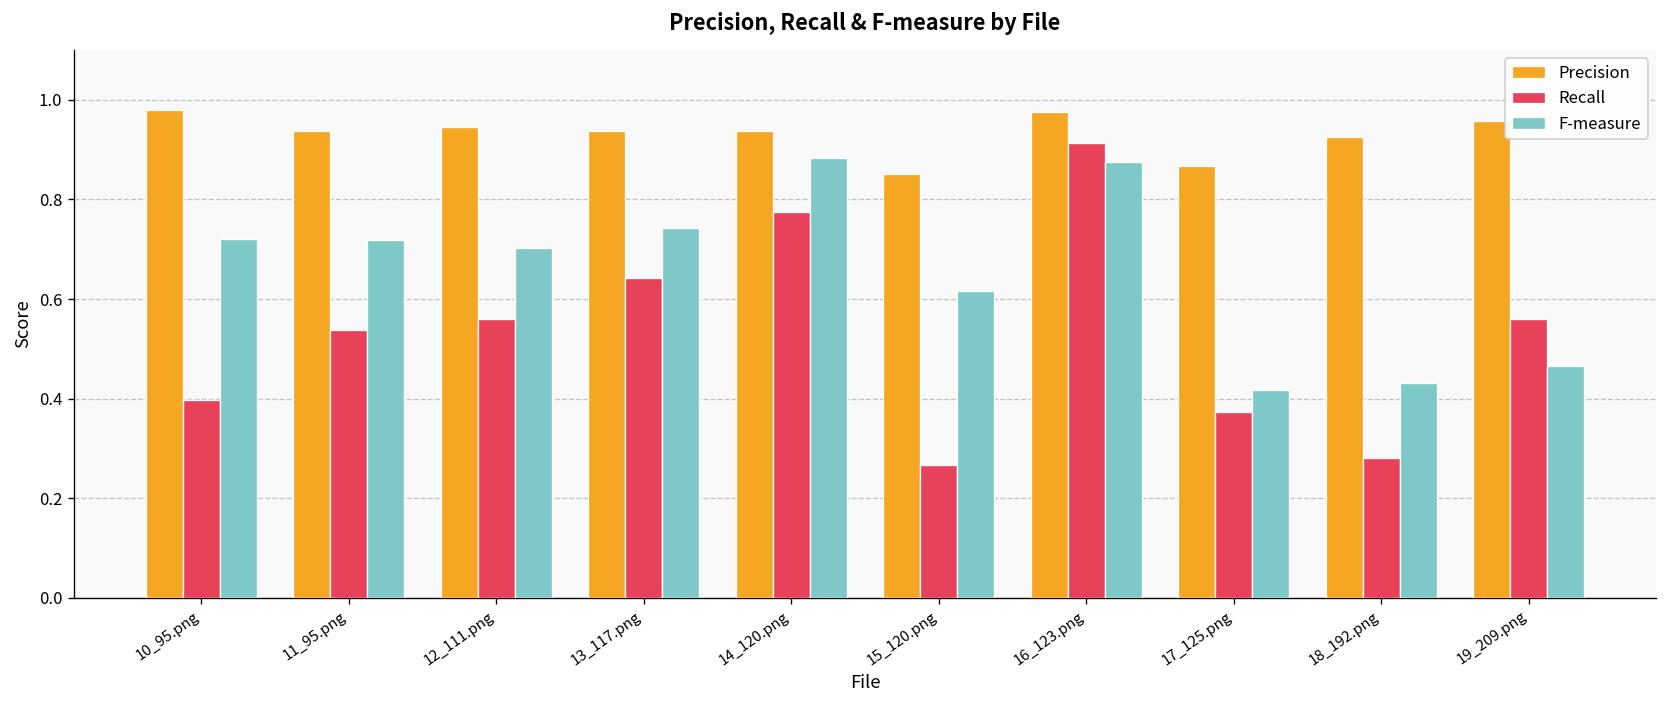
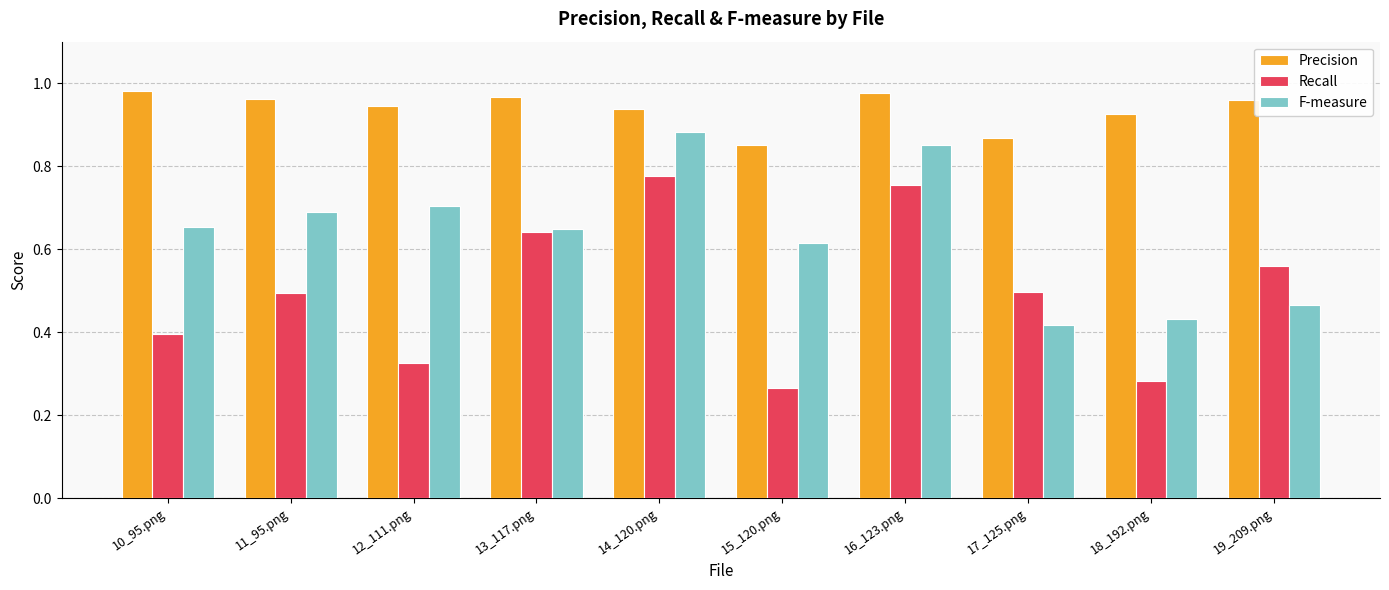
F-measure, 10_95.png: 0.72 -> 0.65
Precision, 11_95.png: 0.94 -> 0.96
Recall, 11_95.png: 0.54 -> 0.49
F-measure, 11_95.png: 0.72 -> 0.69
Recall, 12_111.png: 0.56 -> 0.33
Precision, 13_117.png: 0.94 -> 0.97
F-measure, 13_117.png: 0.74 -> 0.65
Recall, 16_123.png: 0.91 -> 0.75
F-measure, 16_123.png: 0.87 -> 0.85
Recall, 17_125.png: 0.37 -> 0.50
